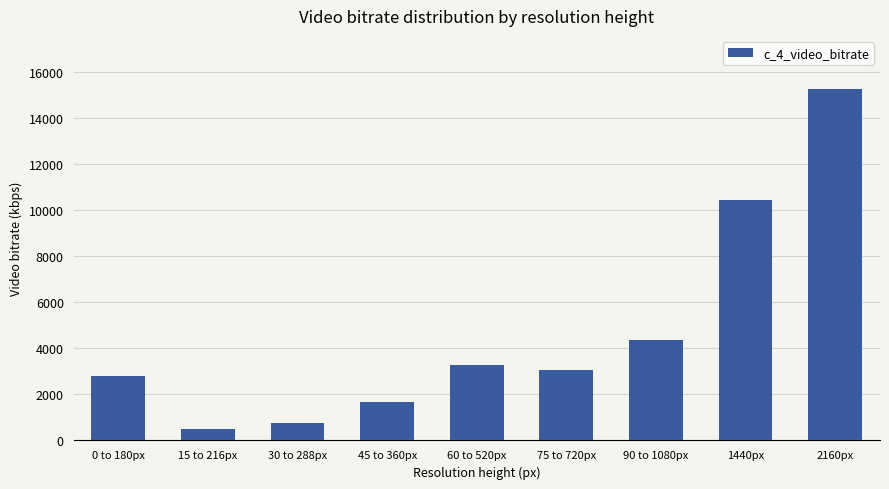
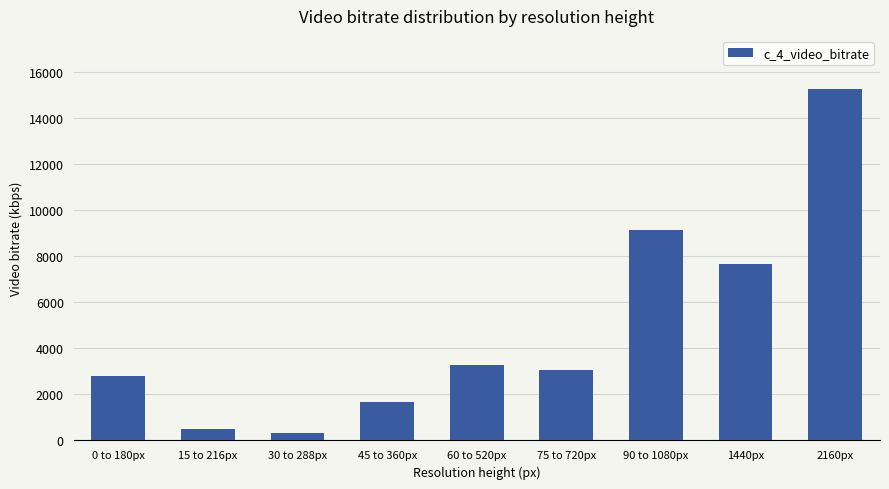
30 to 288px: 700 -> 300
90 to 1080px: 4300 -> 9100
1440px: 10400 -> 7600
